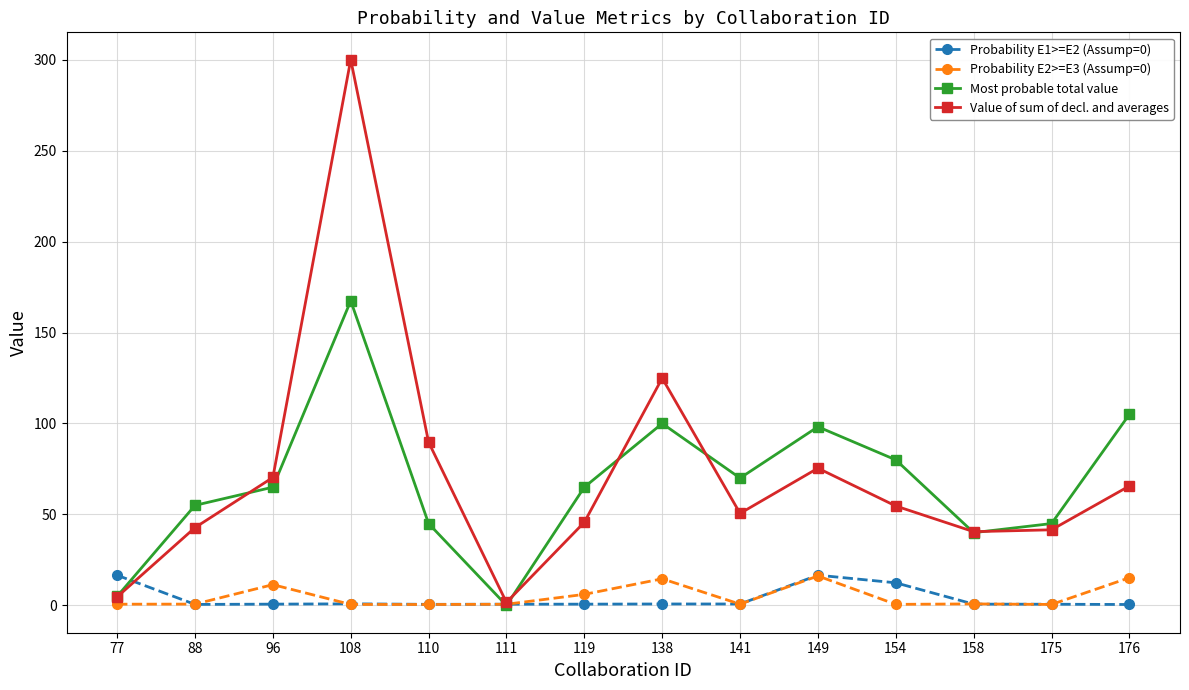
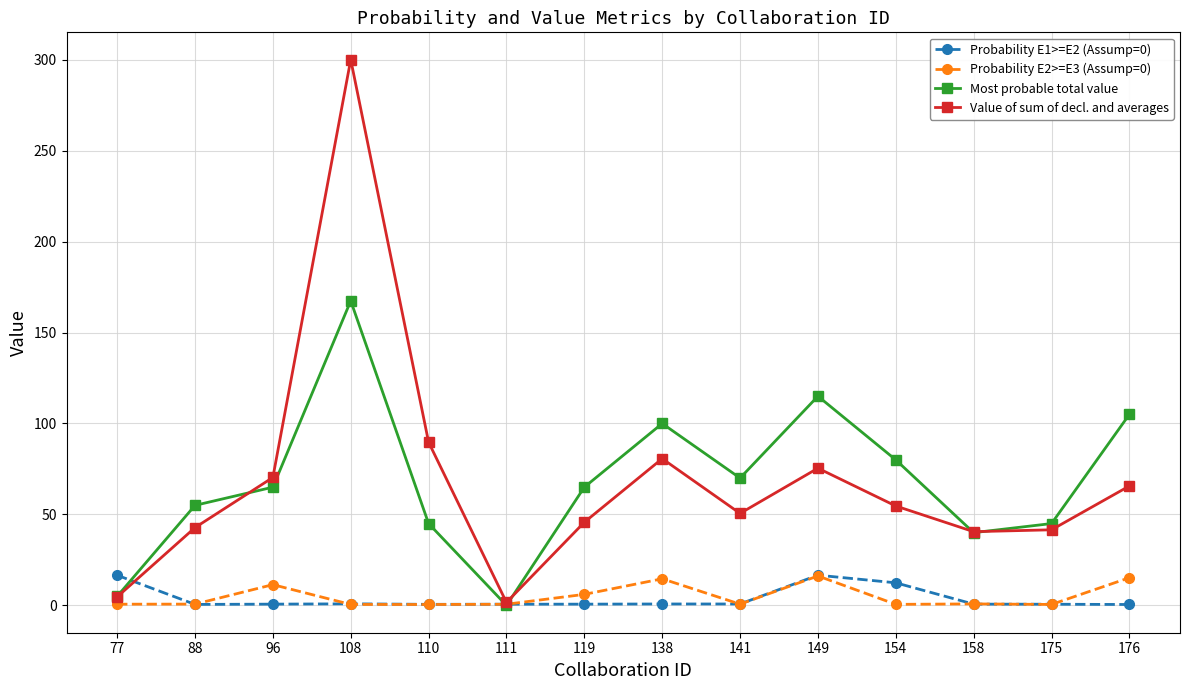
Value of sum of decl. and averages, 138: 125 -> 81
Most probable total value, 149: 98 -> 115
